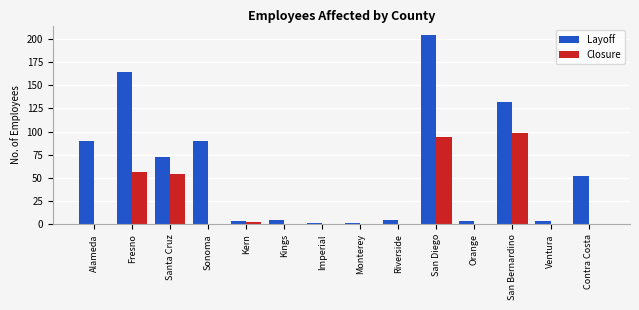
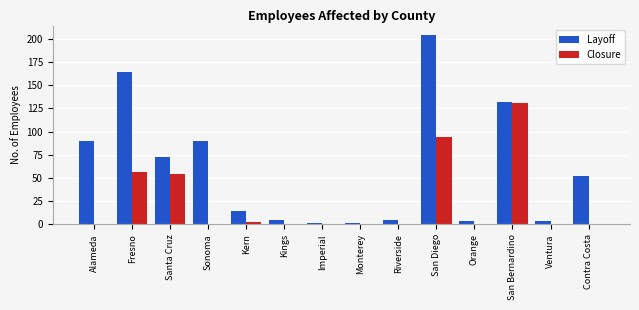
Layoff, Kern: 0 -> 10
Closure, San Bernardino: 100 -> 130
